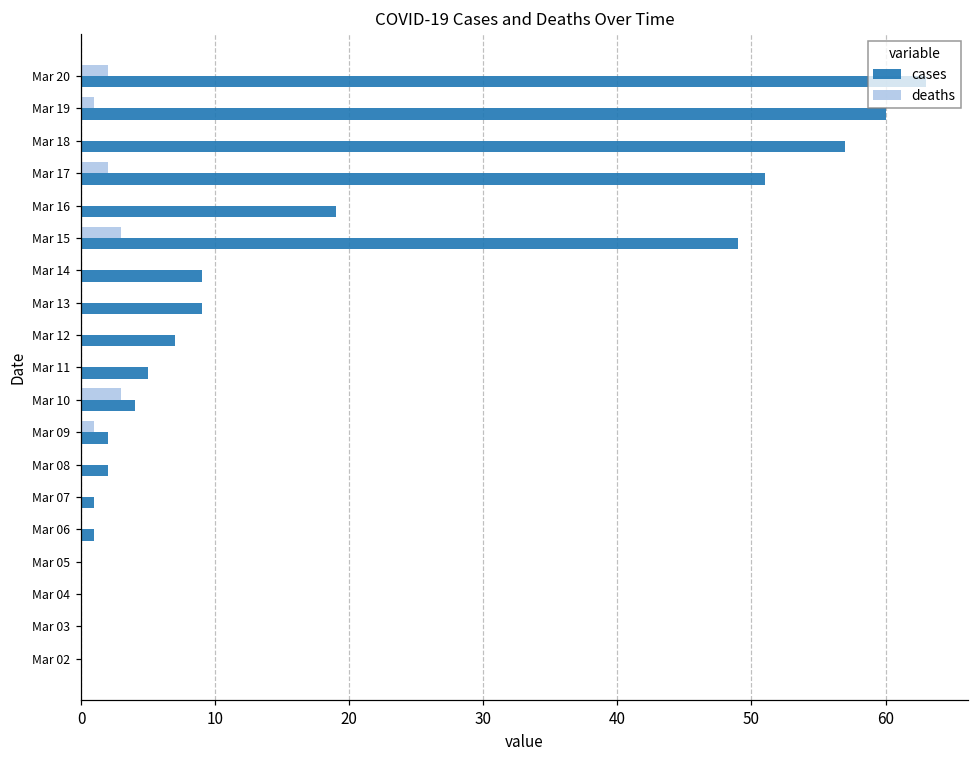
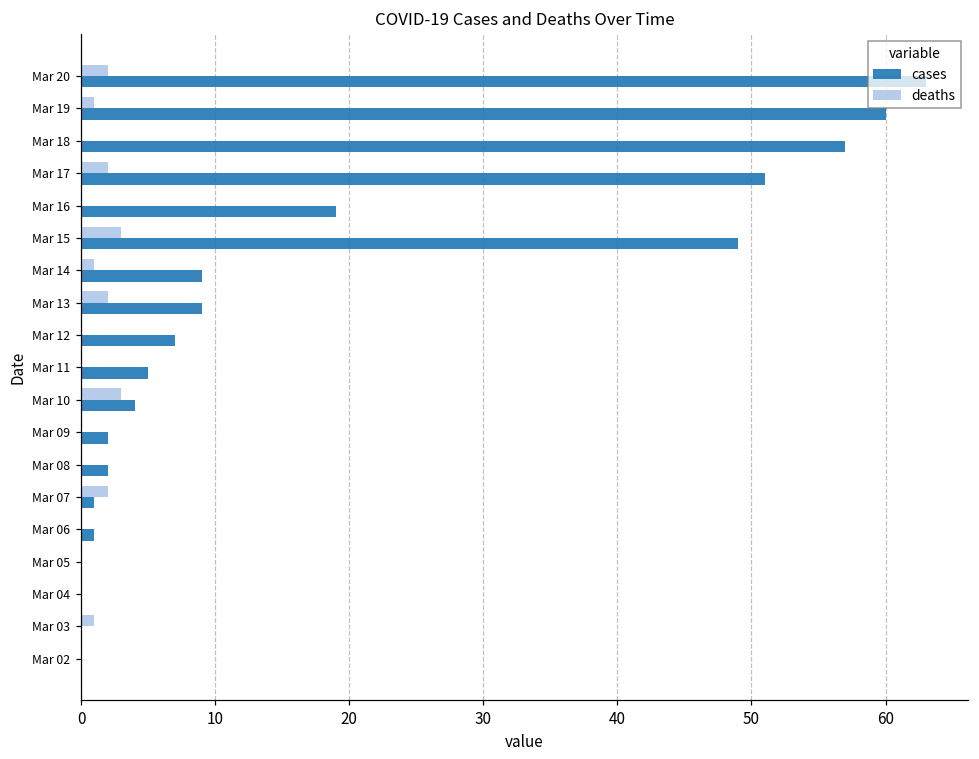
deaths, Mar 14: 0 -> 1
deaths, Mar 13: 0 -> 2
deaths, Mar 09: 1 -> 0
deaths, Mar 07: 0 -> 2
deaths, Mar 03: 0 -> 1
